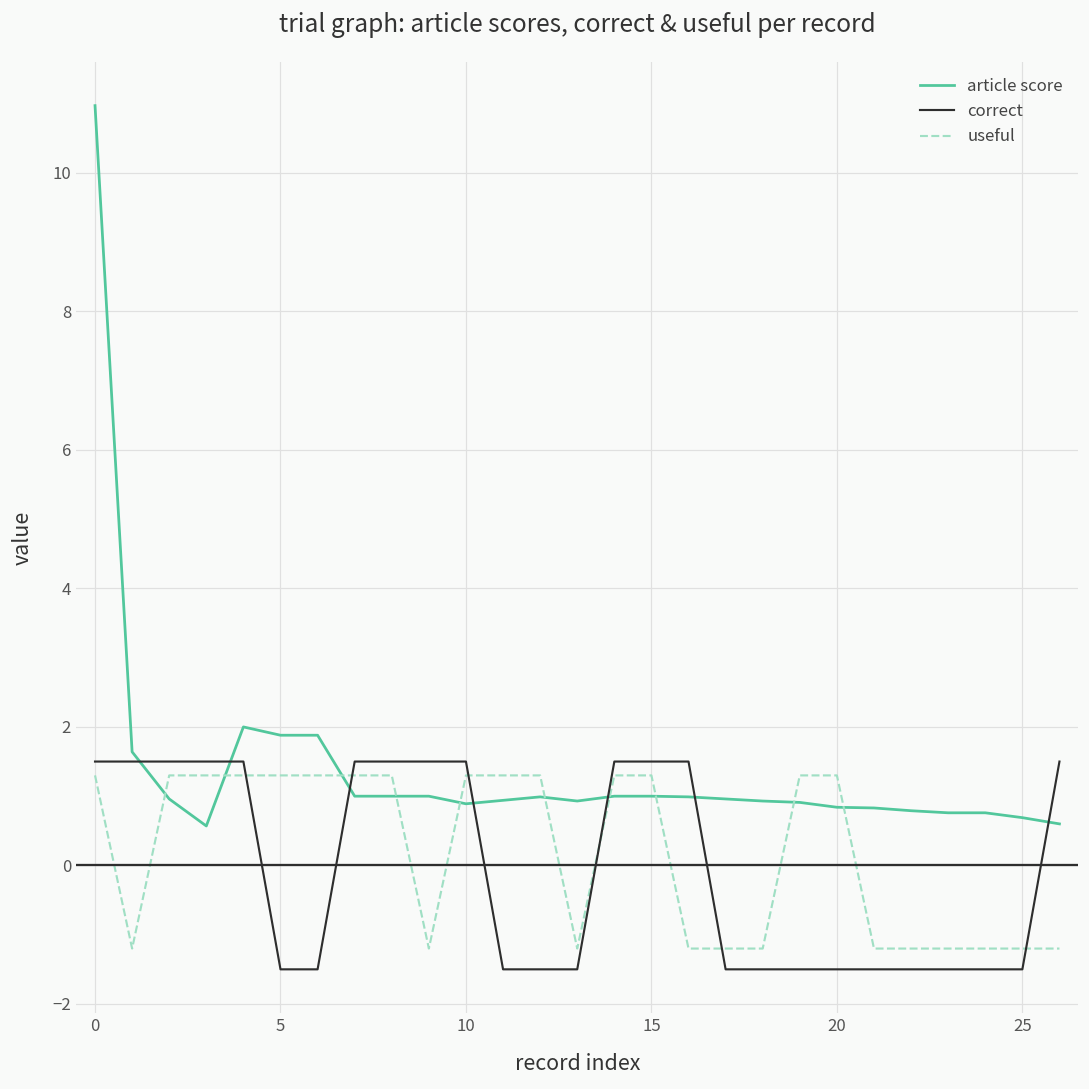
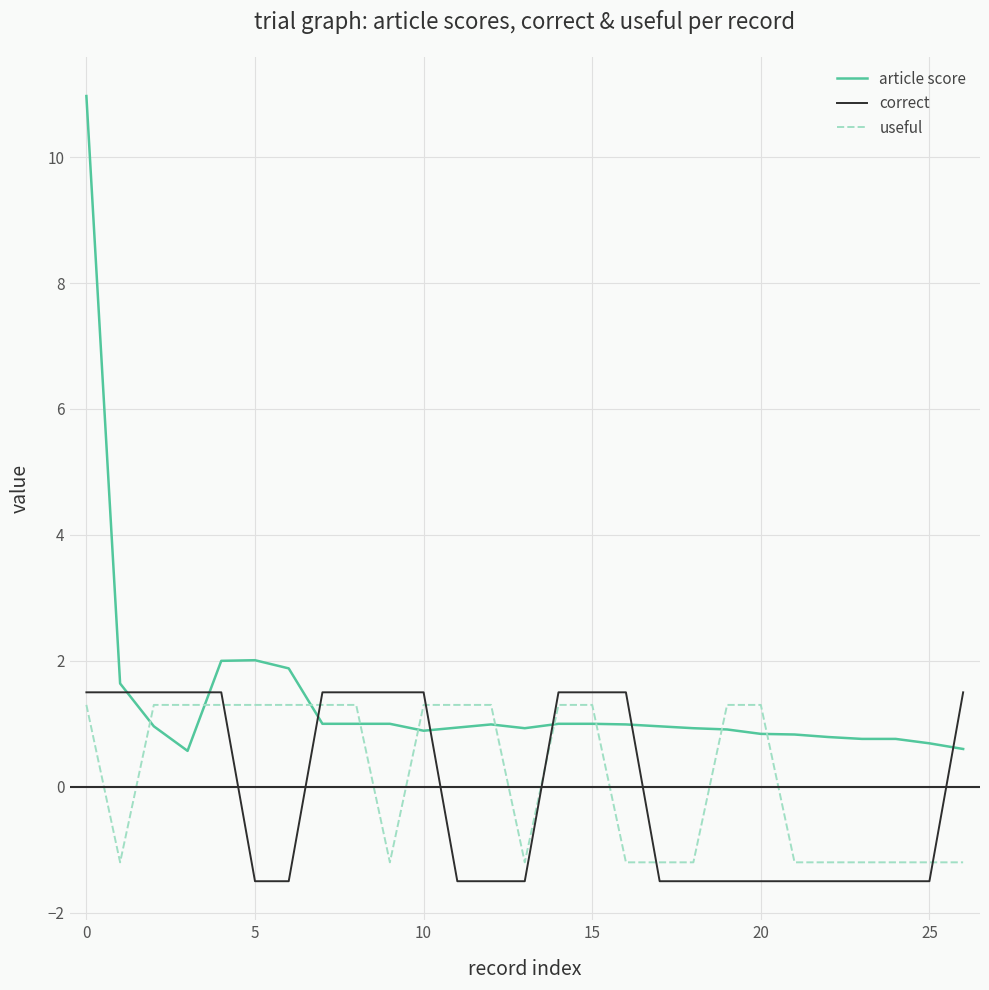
article score, 5: 1.9 -> 2.0
